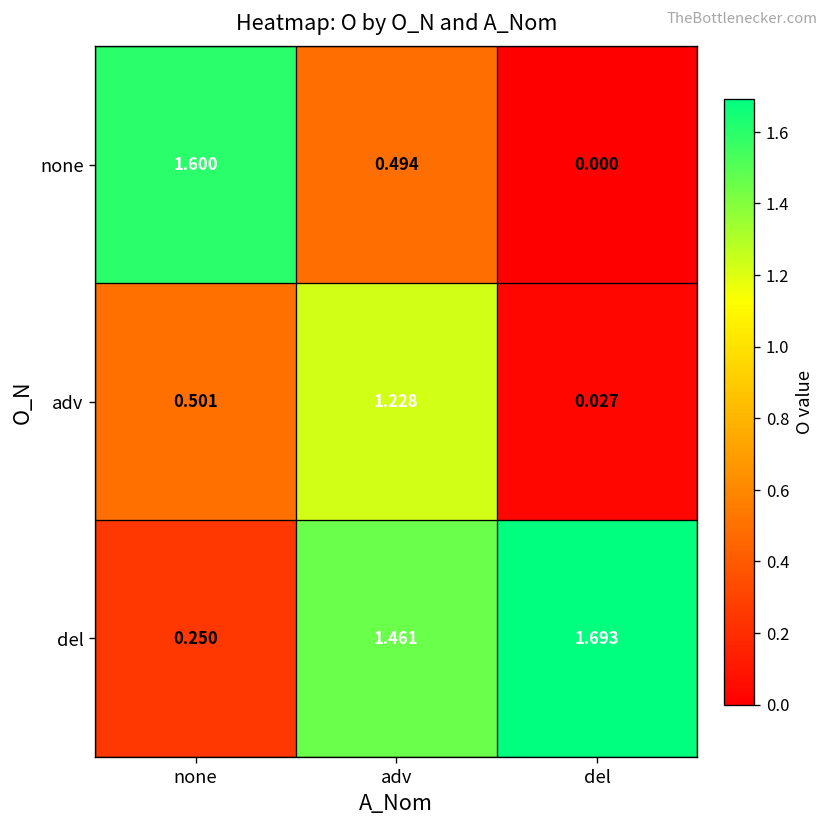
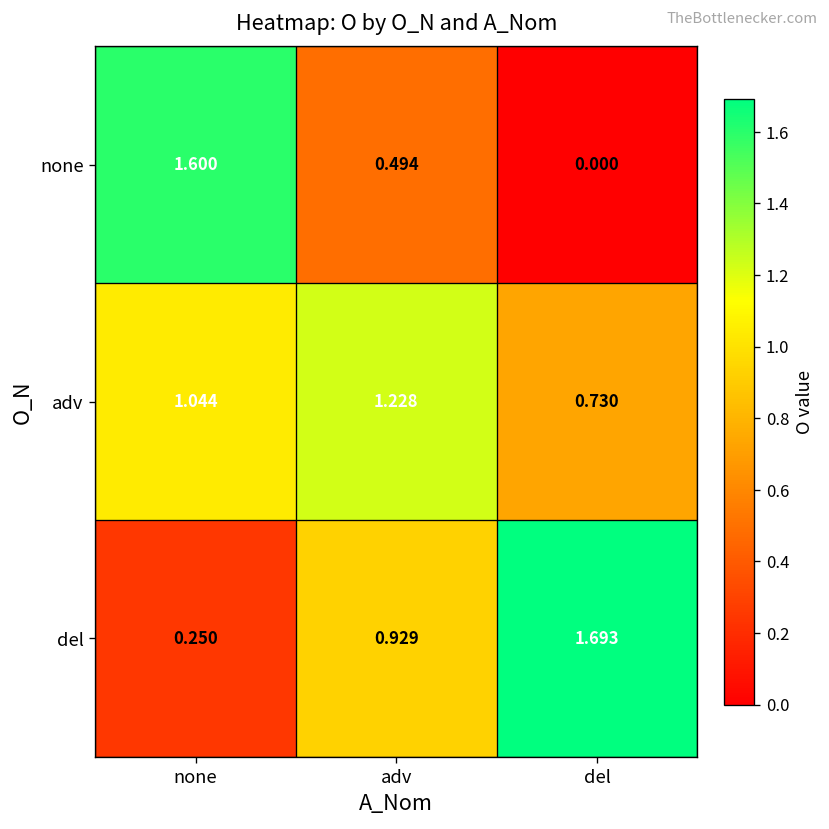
adv, none: 0.501 -> 1.044
adv, del: 0.027 -> 0.730
del, adv: 1.461 -> 0.929
